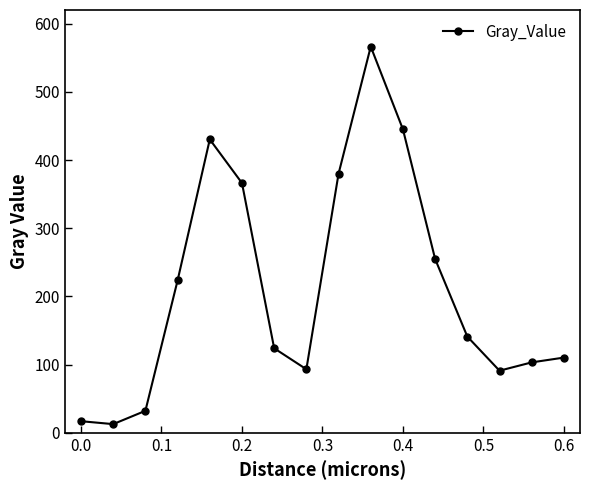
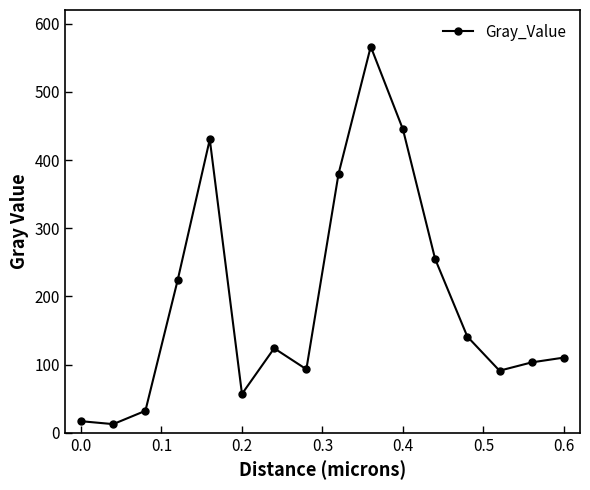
0.2: 370 -> 60
